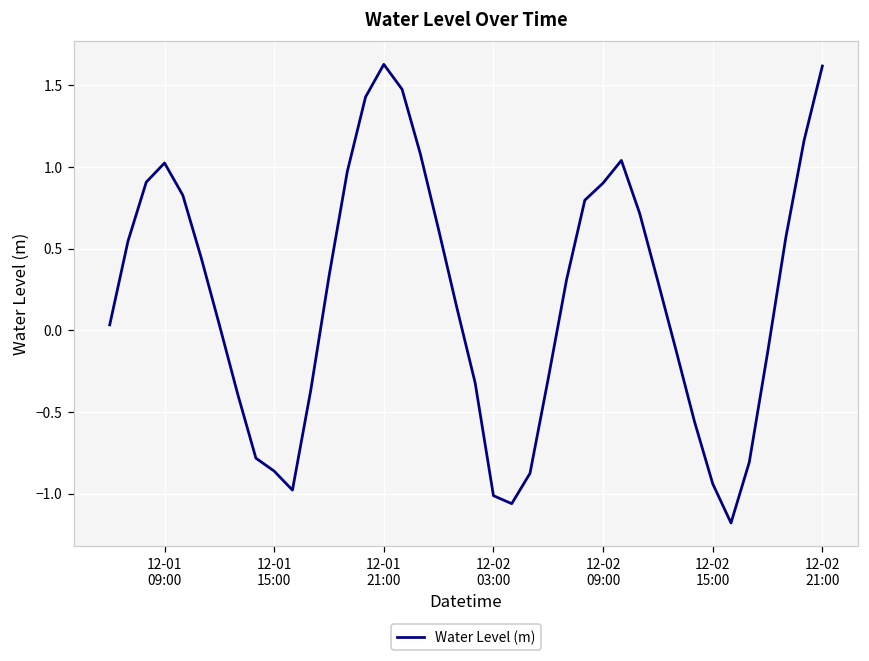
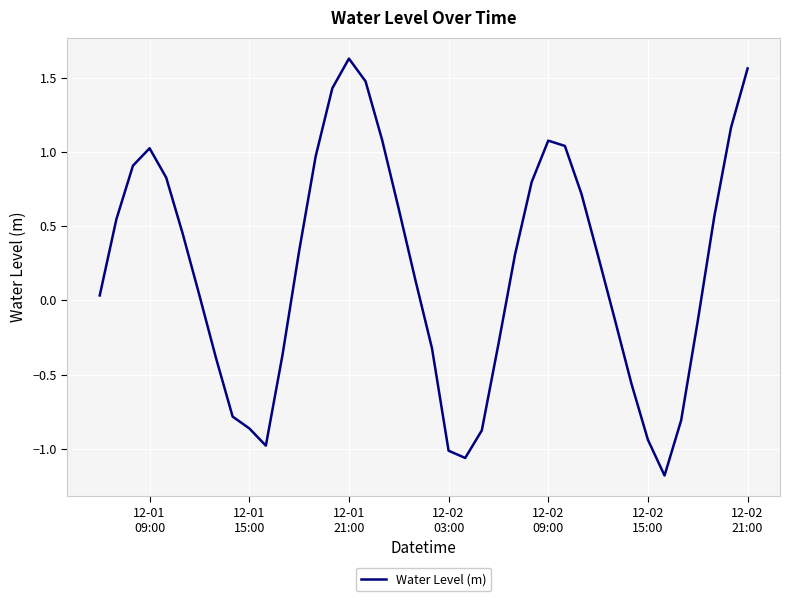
12-02 09:00: 0.90 -> 1.08
12-02 21:00: 1.62 -> 1.56
